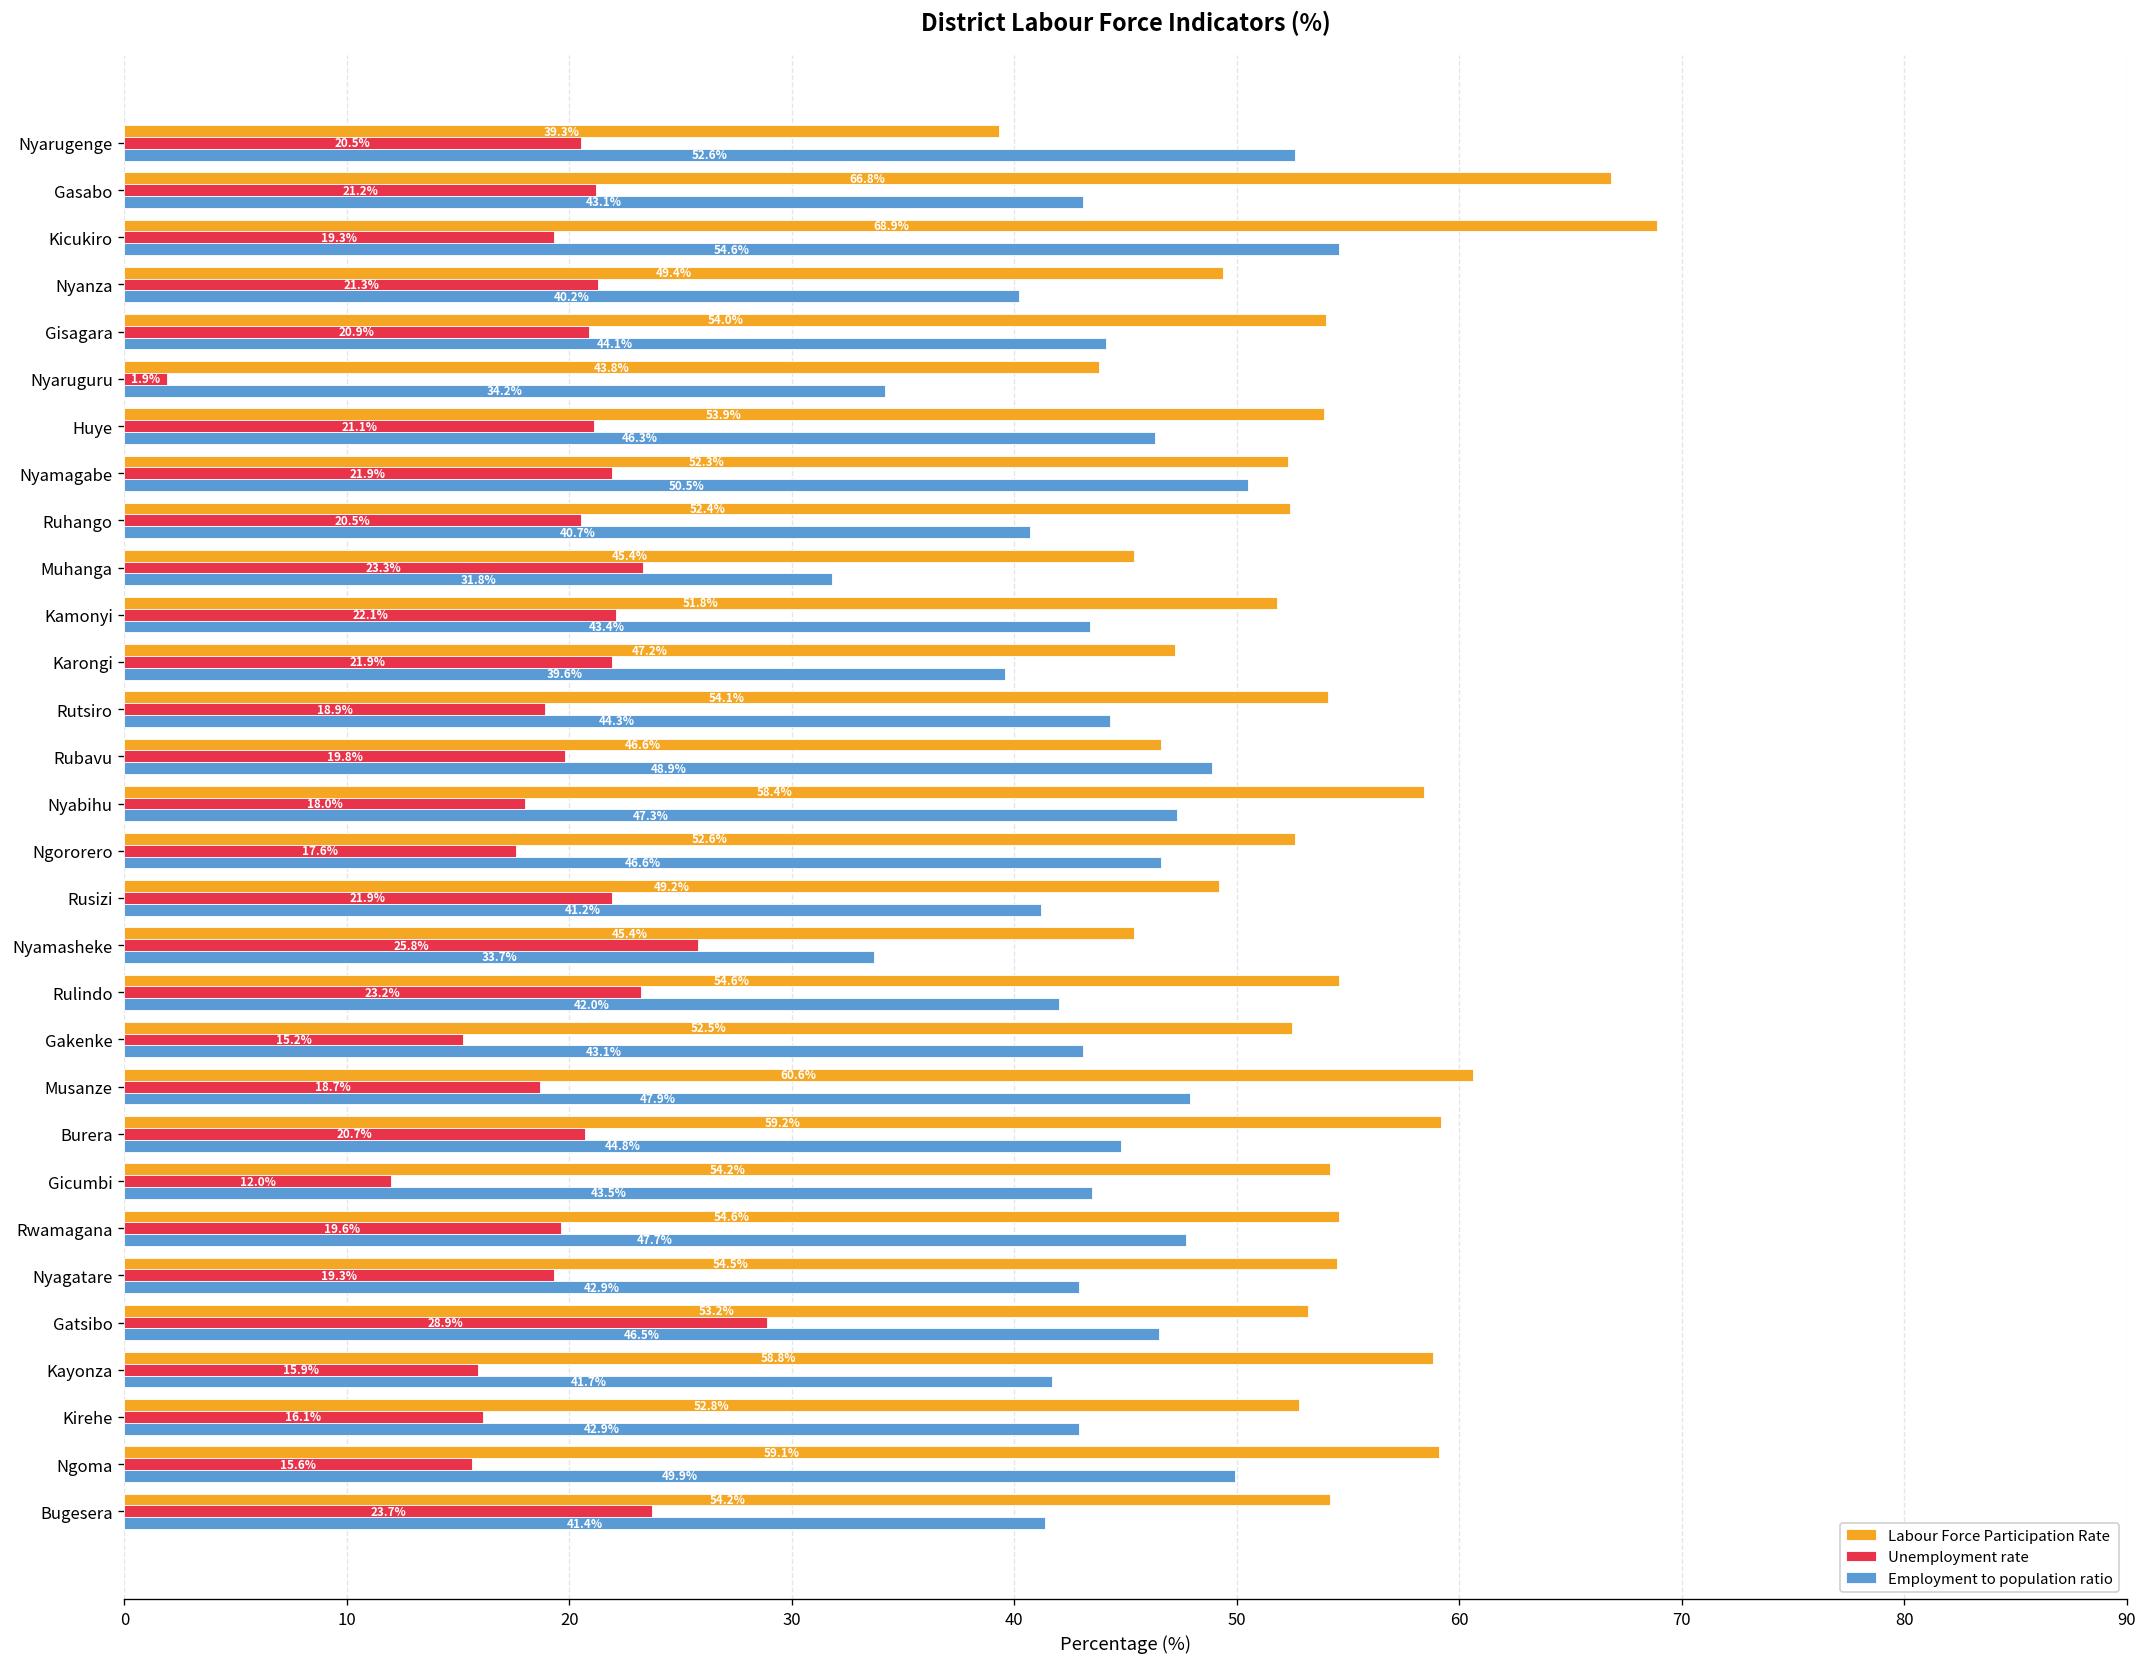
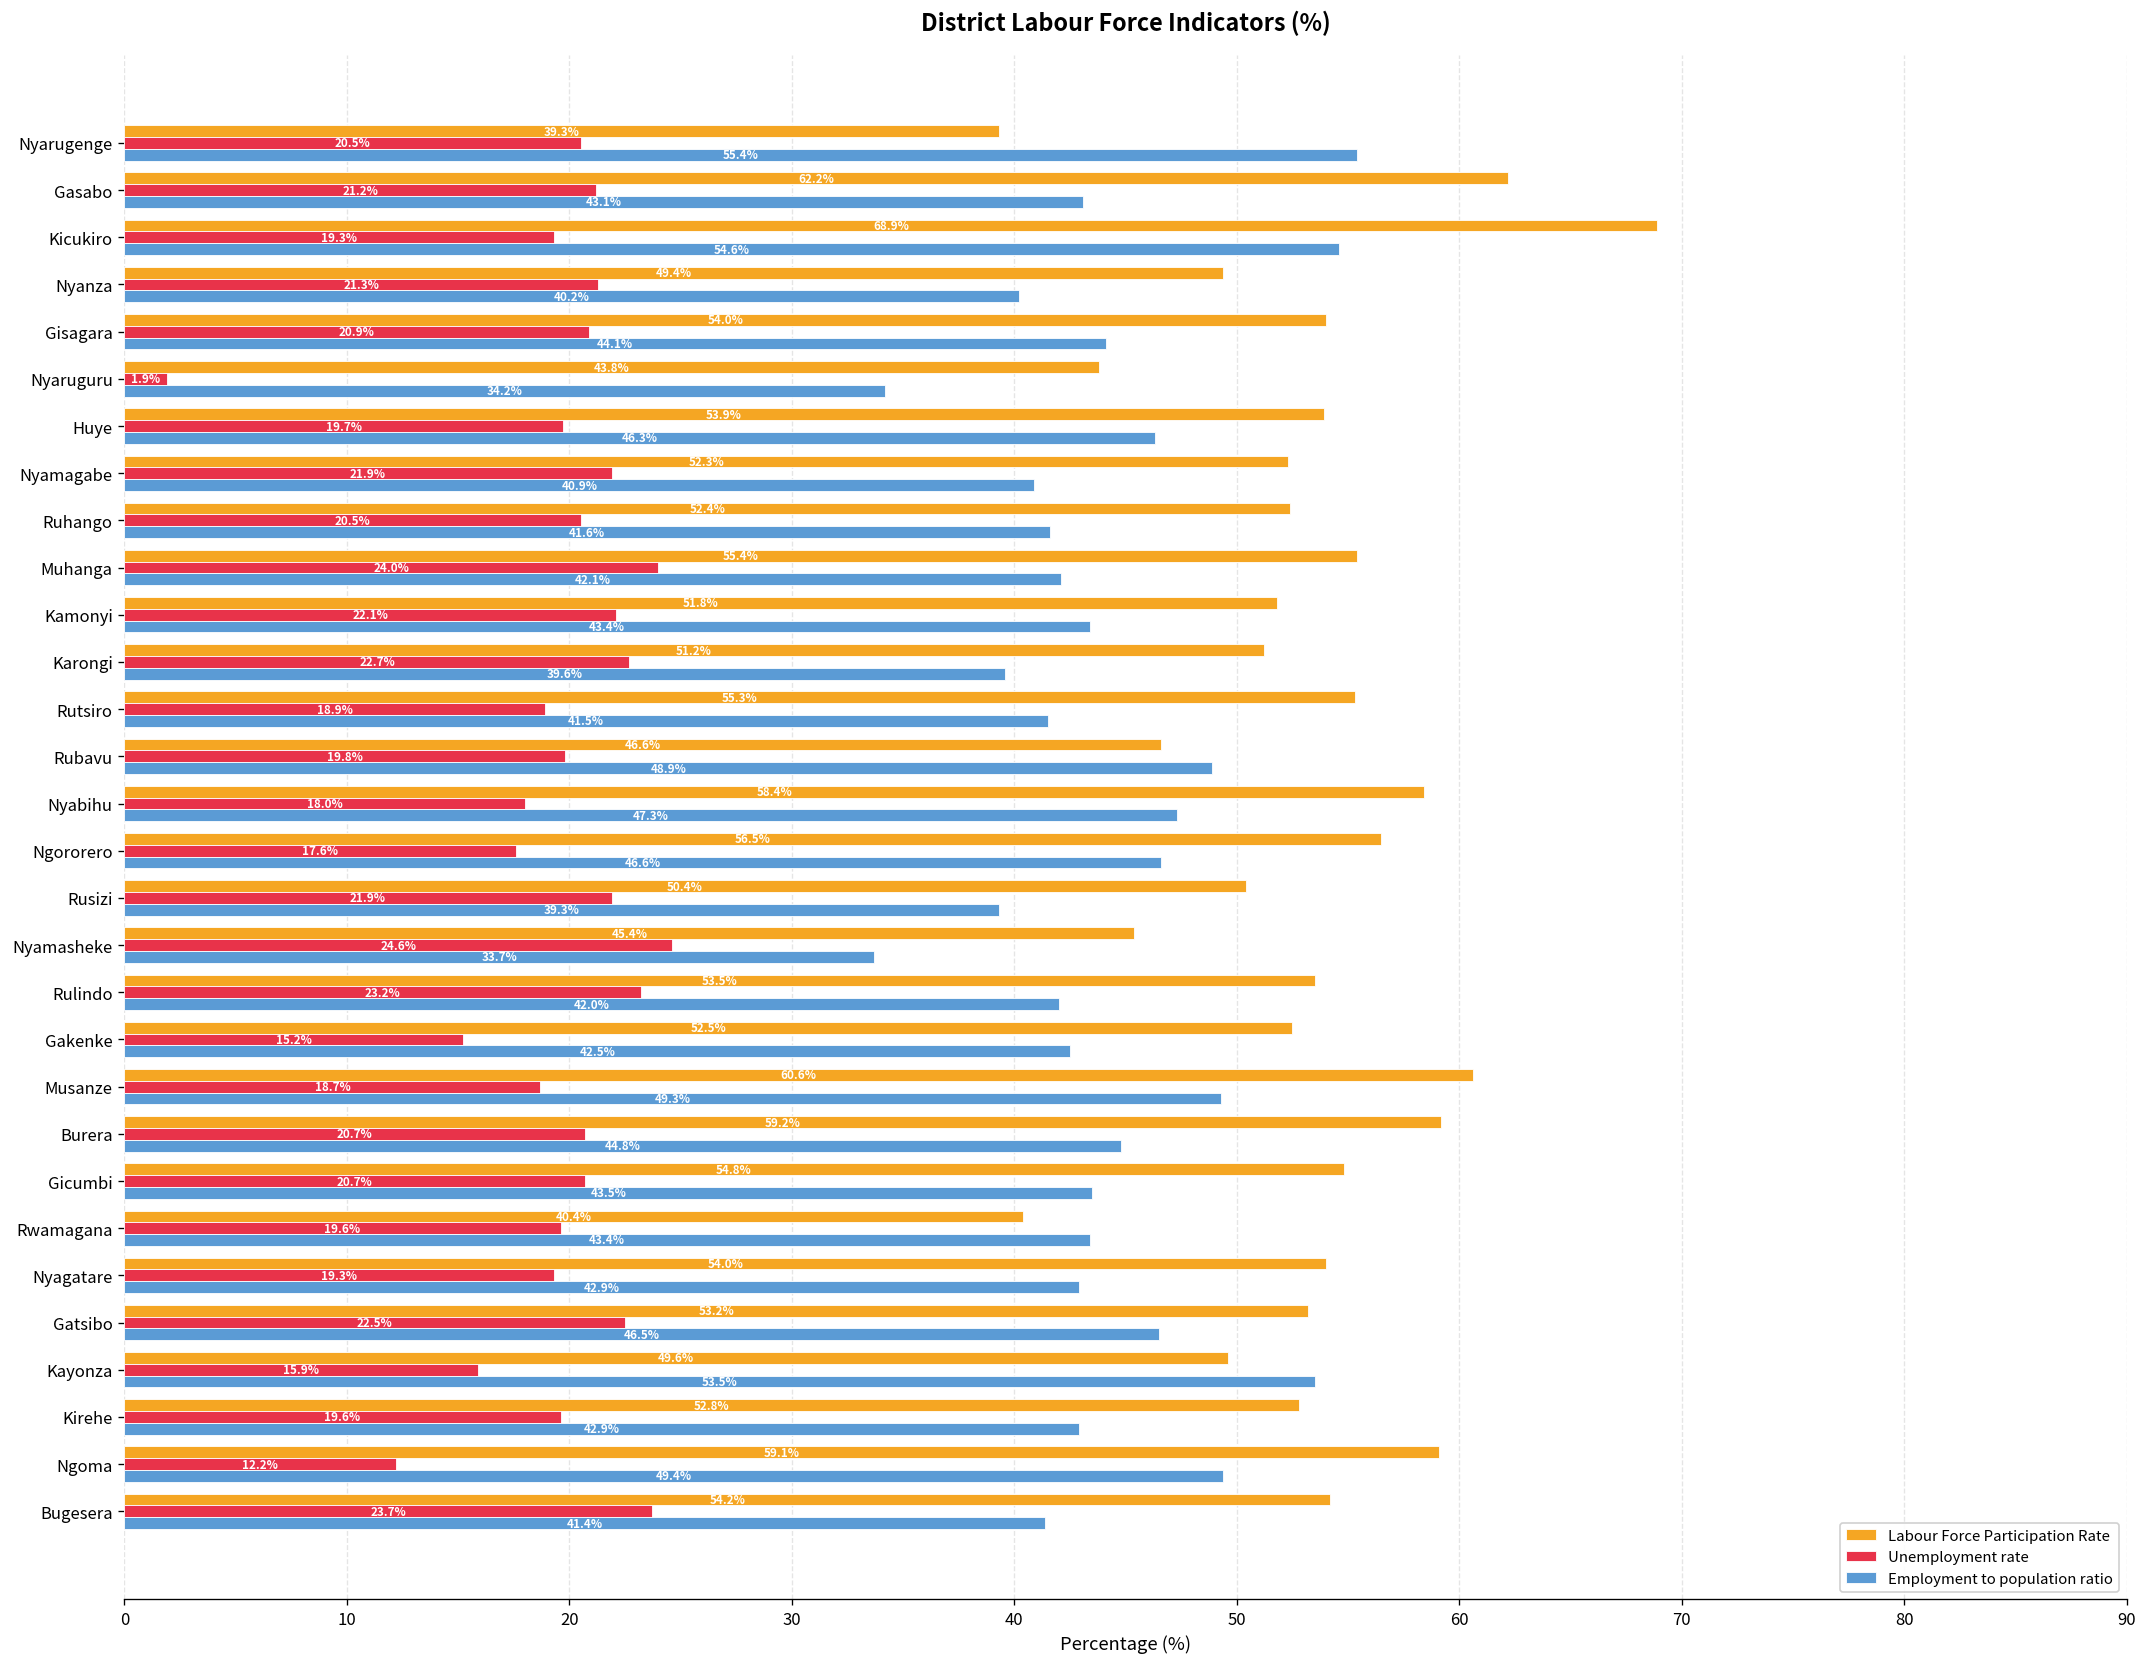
Employment to population ratio, Nyarugenge: 52.6% -> 55.4%
Labour Force Participation Rate, Gasabo: 66.8% -> 62.2%
Unemployment rate, Huye: 21.1% -> 19.7%
Employment to population ratio, Nyamagabe: 50.5% -> 40.9%
Employment to population ratio, Ruhango: 40.7% -> 41.6%
Labour Force Participation Rate, Muhanga: 45.4% -> 55.4%
Unemployment rate, Muhanga: 23.3% -> 24.0%
Employment to population ratio, Muhanga: 31.8% -> 42.1%
Labour Force Participation Rate, Karongi: 47.2% -> 51.2%
Unemployment rate, Karongi: 21.9% -> 22.7%
Labour Force Participation Rate, Rutsiro: 54.1% -> 55.3%
Employment to population ratio, Rutsiro: 44.3% -> 41.5%
Labour Force Participation Rate, Ngororero: 52.6% -> 56.5%
Labour Force Participation Rate, Rusizi: 49.2% -> 50.4%
Employment to population ratio, Rusizi: 41.2% -> 39.3%
Unemployment rate, Nyamasheke: 25.8% -> 24.6%
Labour Force Participation Rate, Rulindo: 54.6% -> 53.5%
Employment to population ratio, Gakenke: 43.1% -> 42.5%
Employment to population ratio, Musanze: 47.9% -> 49.3%
Labour Force Participation Rate, Gicumbi: 54.2% -> 54.8%
Unemployment rate, Gicumbi: 12.0% -> 20.7%
Labour Force Participation Rate, Rwamagana: 54.6% -> 40.4%
Employment to population ratio, Rwamagana: 47.7% -> 43.4%
Labour Force Participation Rate, Nyagatare: 54.5% -> 54.0%
Unemployment rate, Gatsibo: 28.9% -> 22.5%
Labour Force Participation Rate, Kayonza: 58.8% -> 49.6%
Employment to population ratio, Kayonza: 41.7% -> 53.5%
Unemployment rate, Kirehe: 16.1% -> 19.6%
Unemployment rate, Ngoma: 15.6% -> 12.2%
Employment to population ratio, Ngoma: 49.9% -> 49.4%
